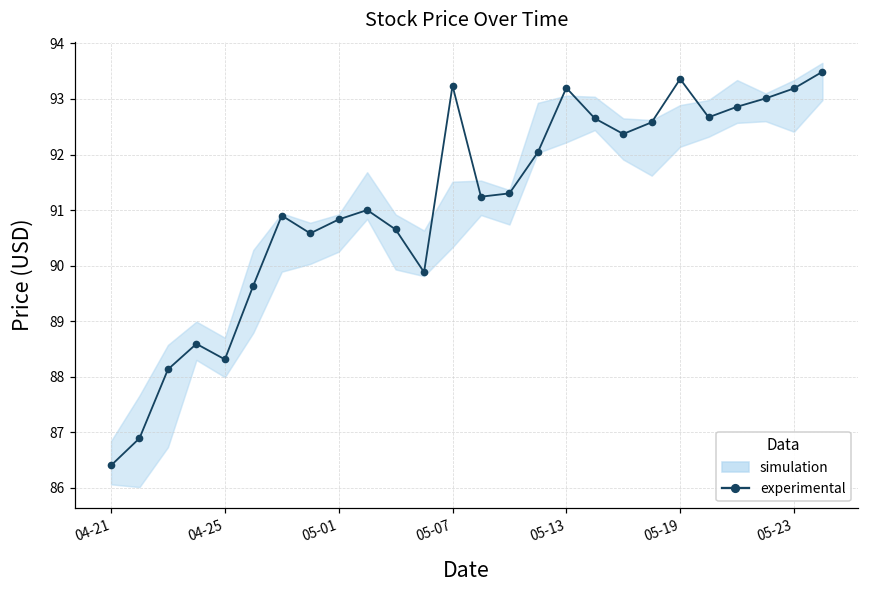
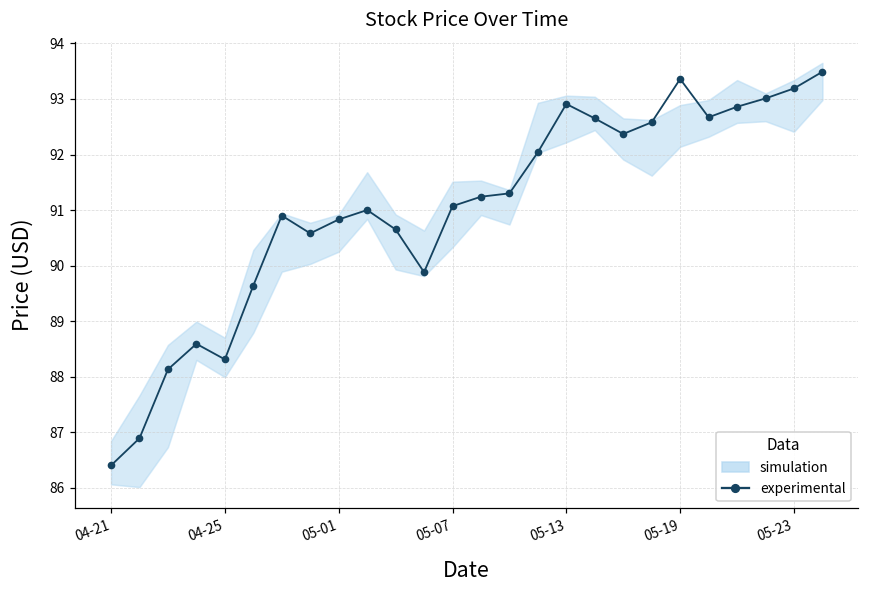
experimental, 05-07: 93.2 -> 91.1
experimental, 05-13: 93.2 -> 92.9
